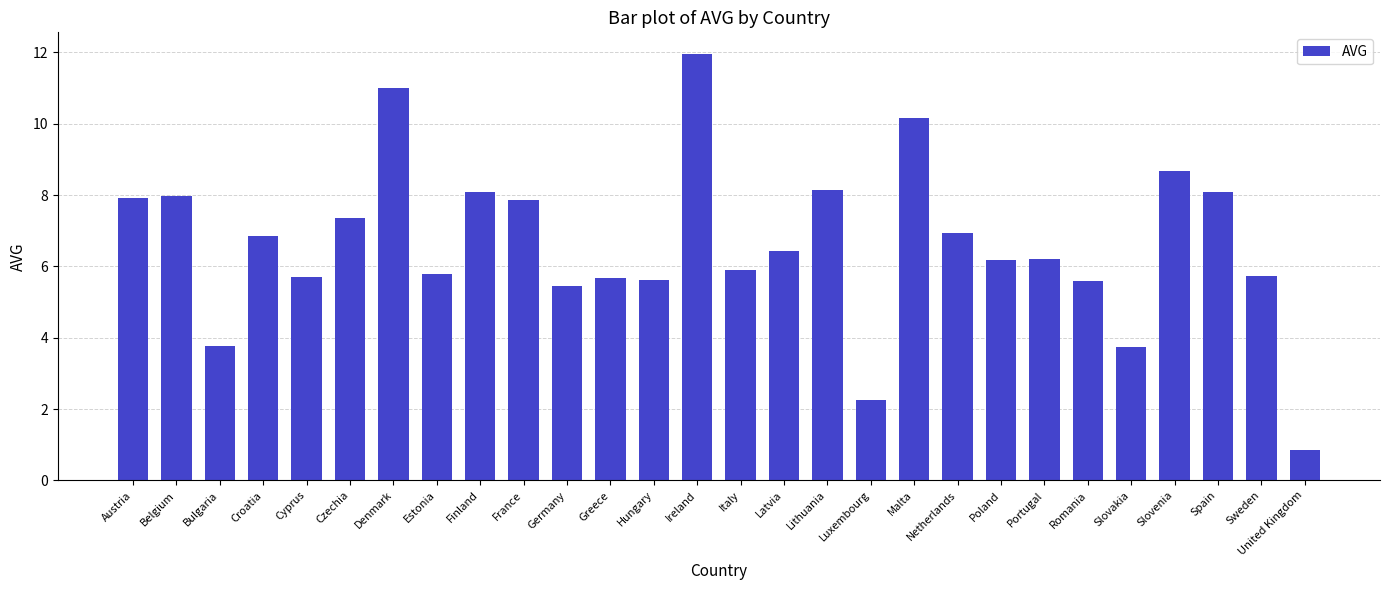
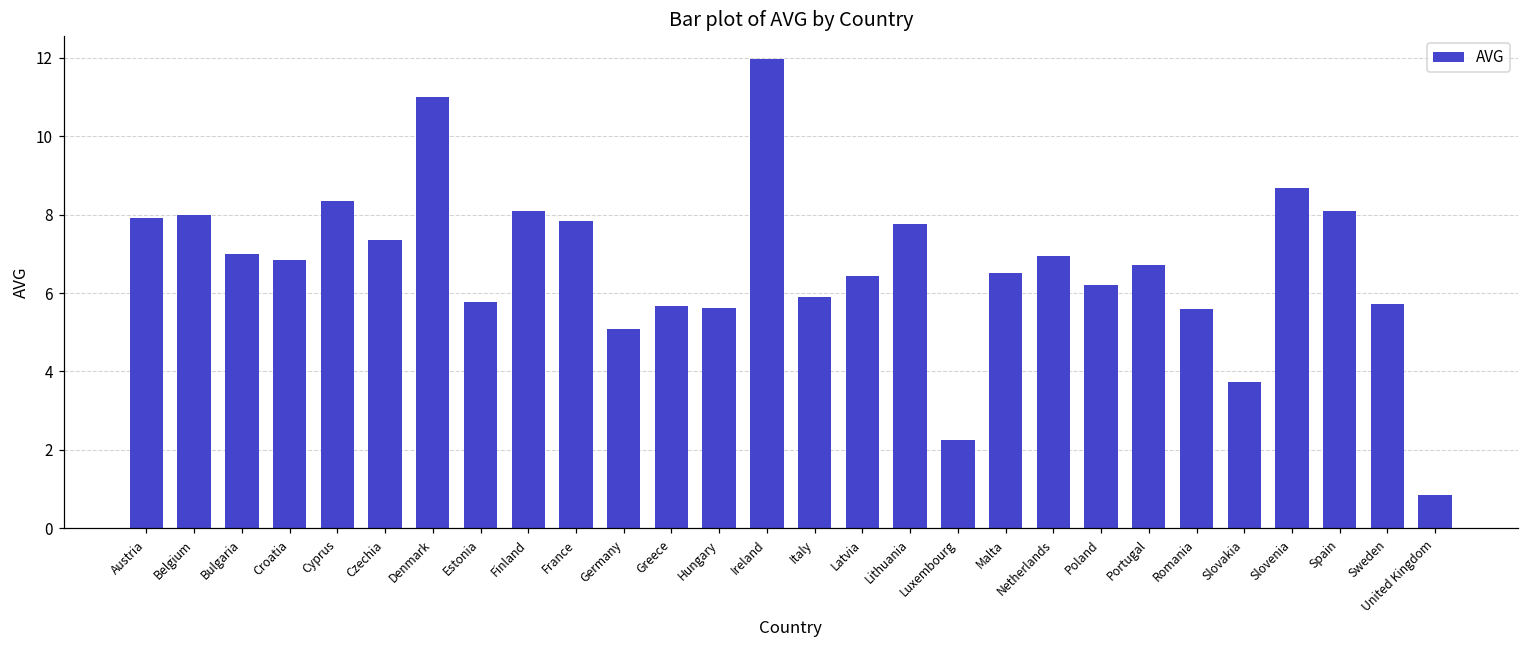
Bulgaria: 3.8 -> 7.0
Cyprus: 5.7 -> 8.3
Germany: 5.5 -> 5.1
Lithuania: 8.1 -> 7.7
Malta: 10.2 -> 6.5
Portugal: 6.2 -> 6.7
